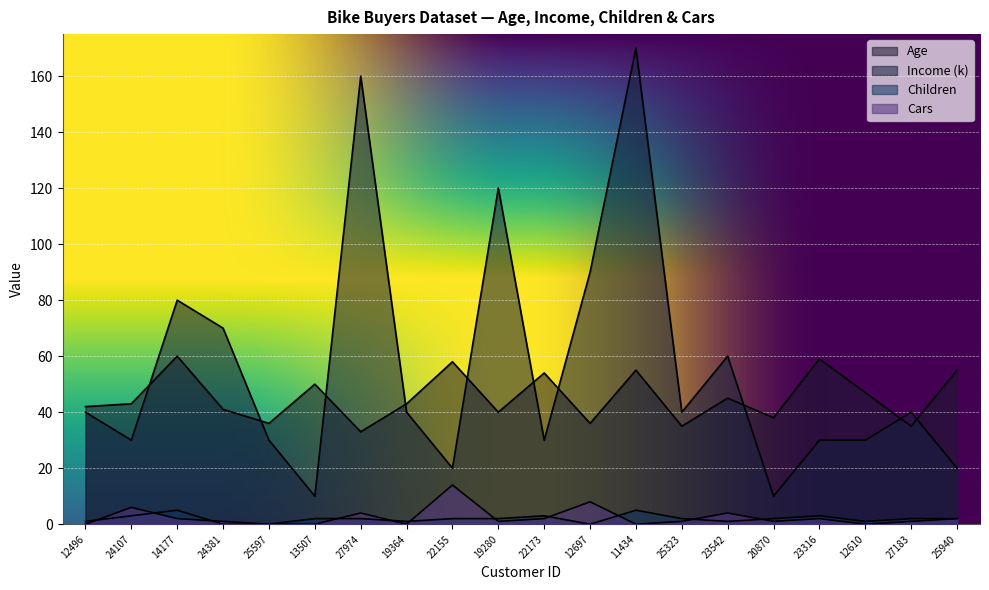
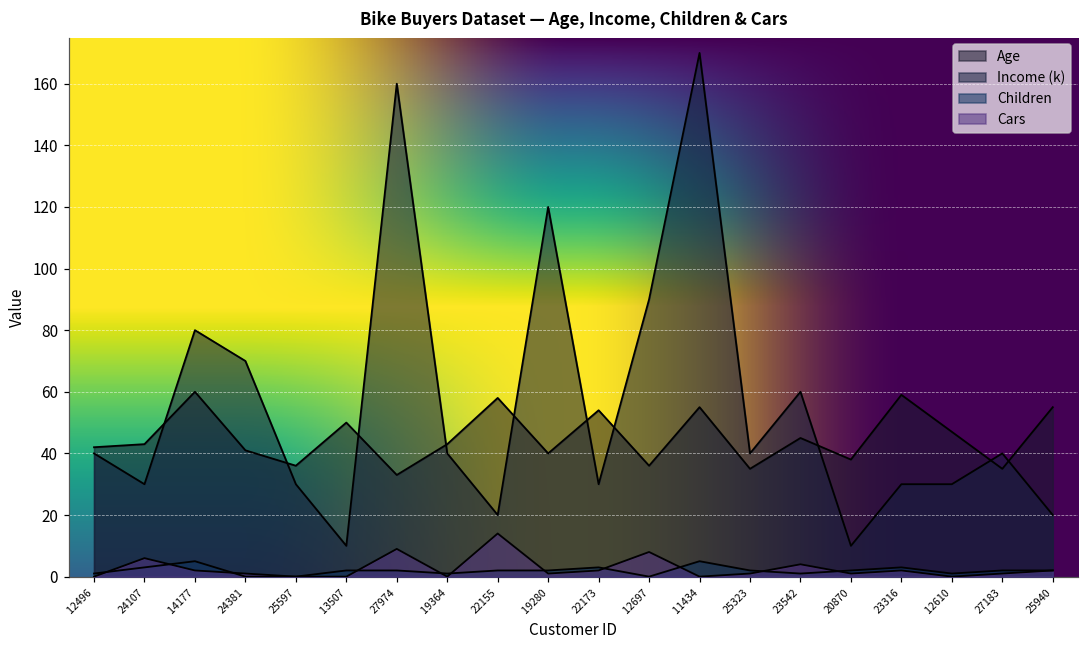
Cars, 27974: 4 -> 9
